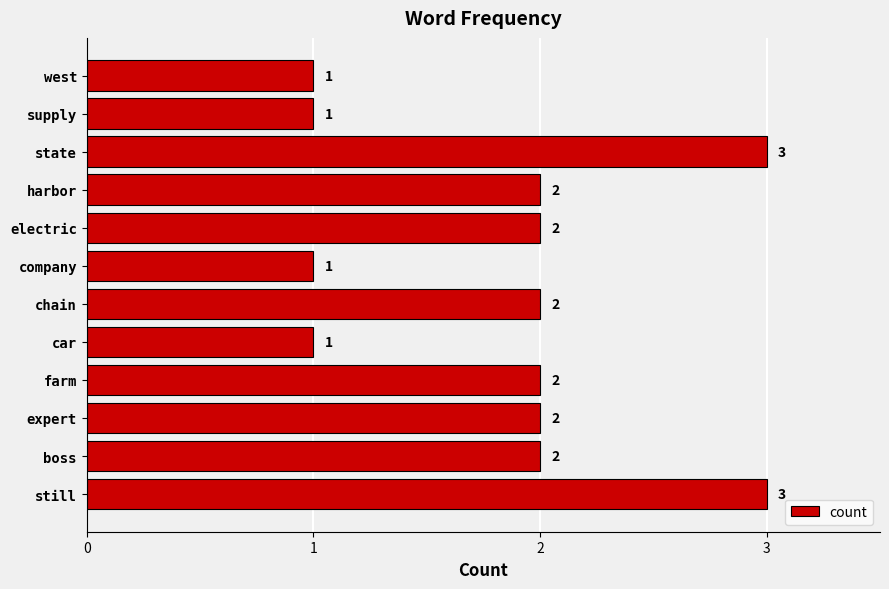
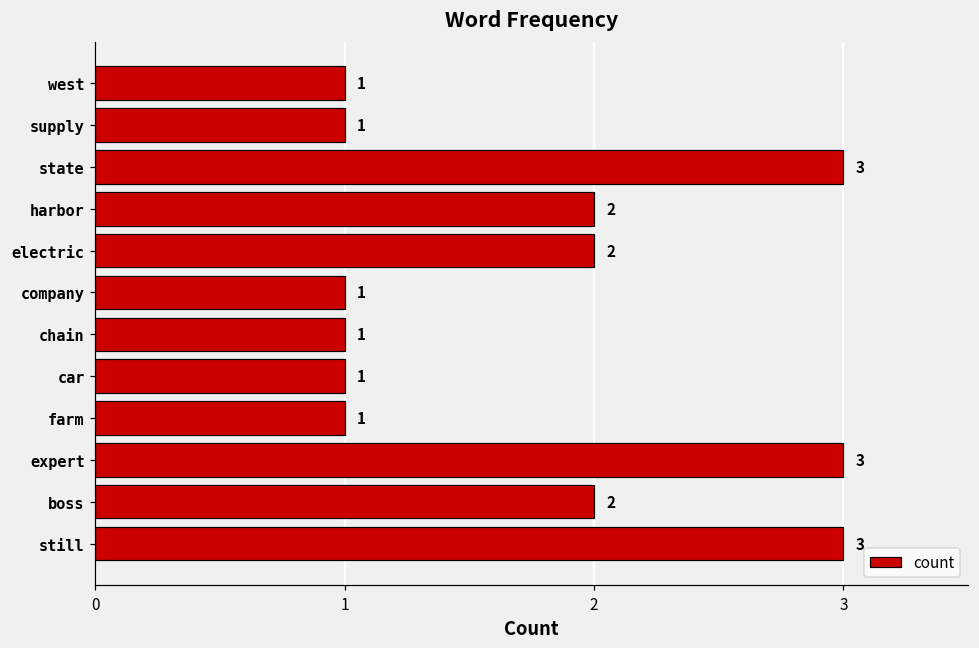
chain: 2 -> 1
farm: 2 -> 1
expert: 2 -> 3
